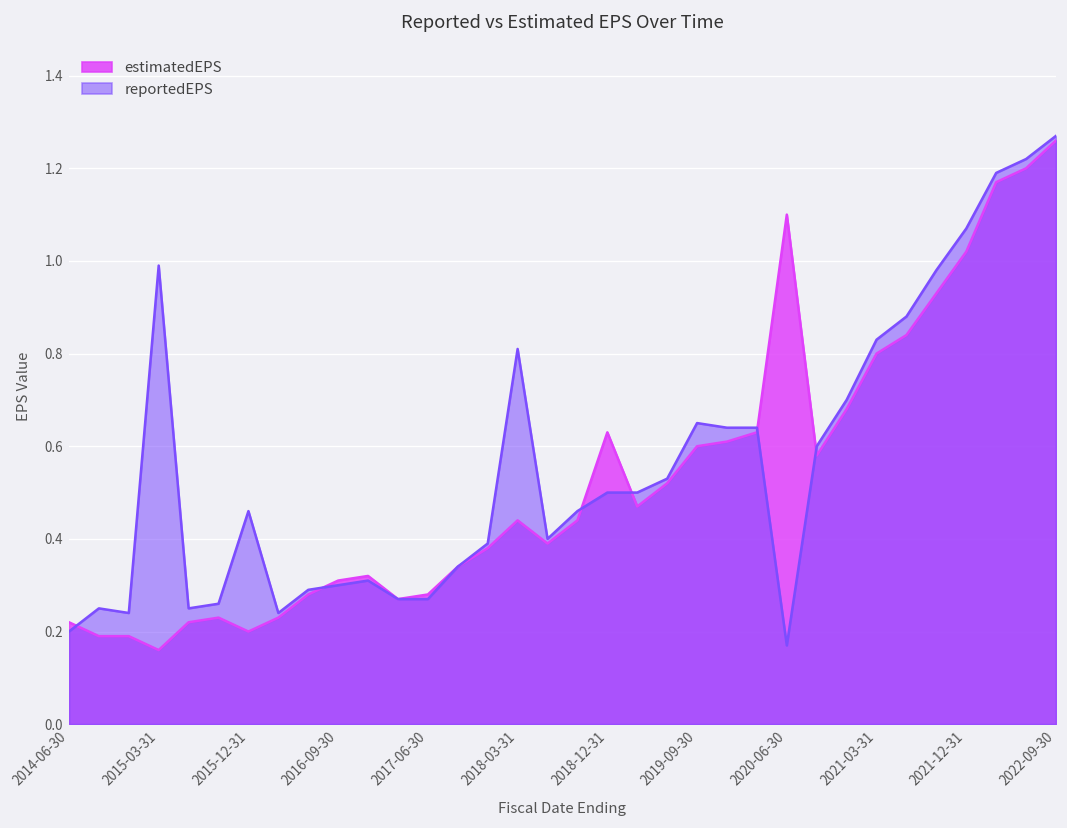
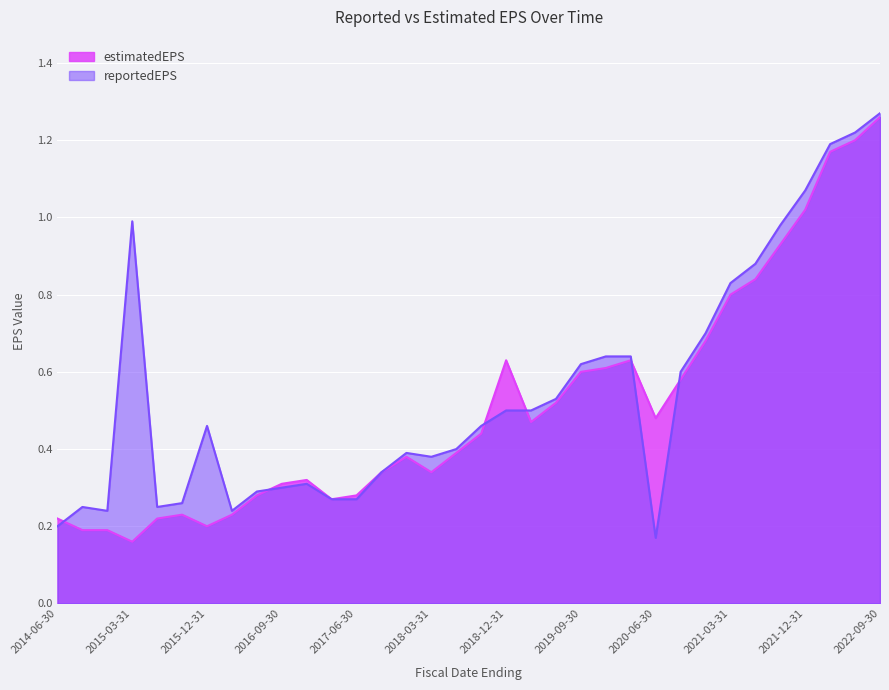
estimatedEPS, 2018-03-31: 0.44 -> 0.34
reportedEPS, 2018-03-31: 0.81 -> 0.38
reportedEPS, 2019-09-30: 0.65 -> 0.62
estimatedEPS, 2020-06-30: 1.10 -> 0.48
